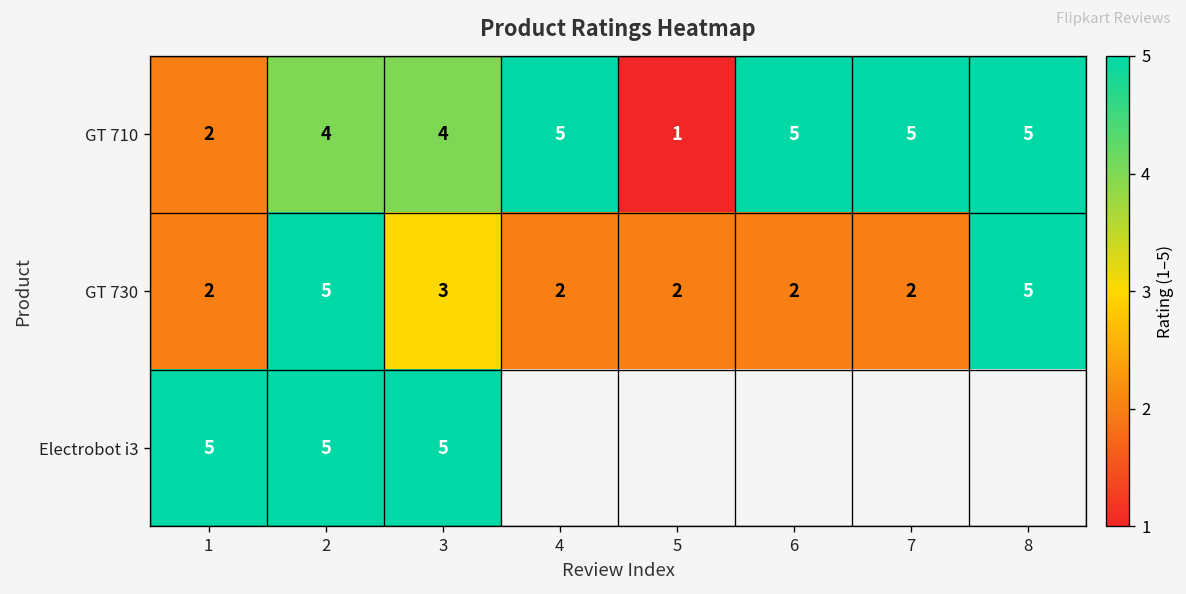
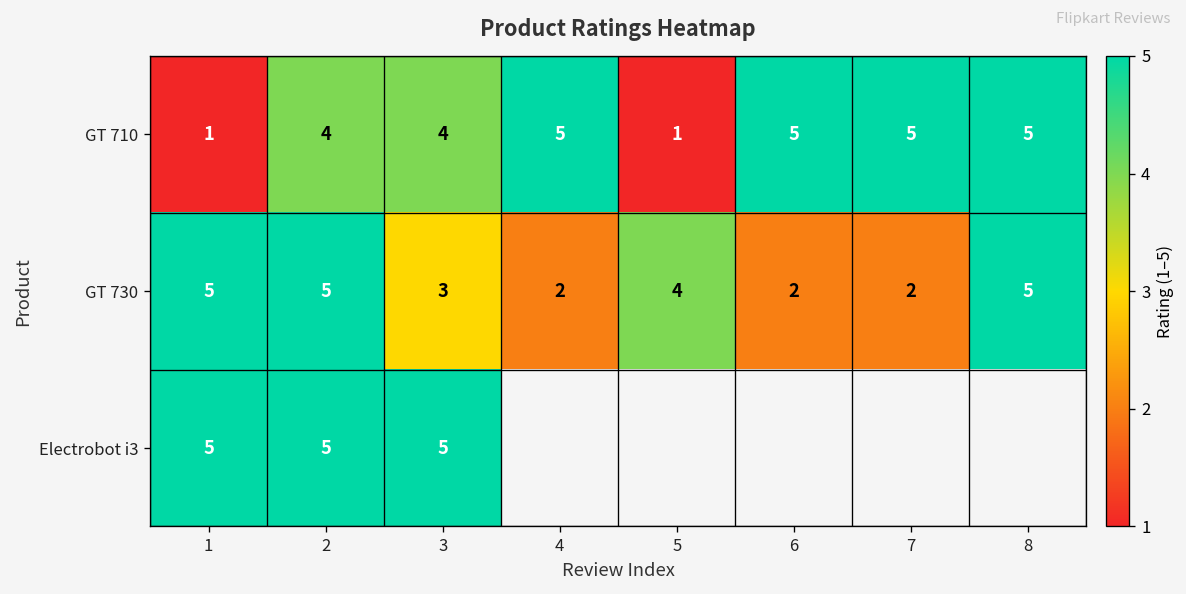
GT 710, 1: 2 -> 1
GT 730, 1: 2 -> 5
GT 730, 5: 2 -> 4
